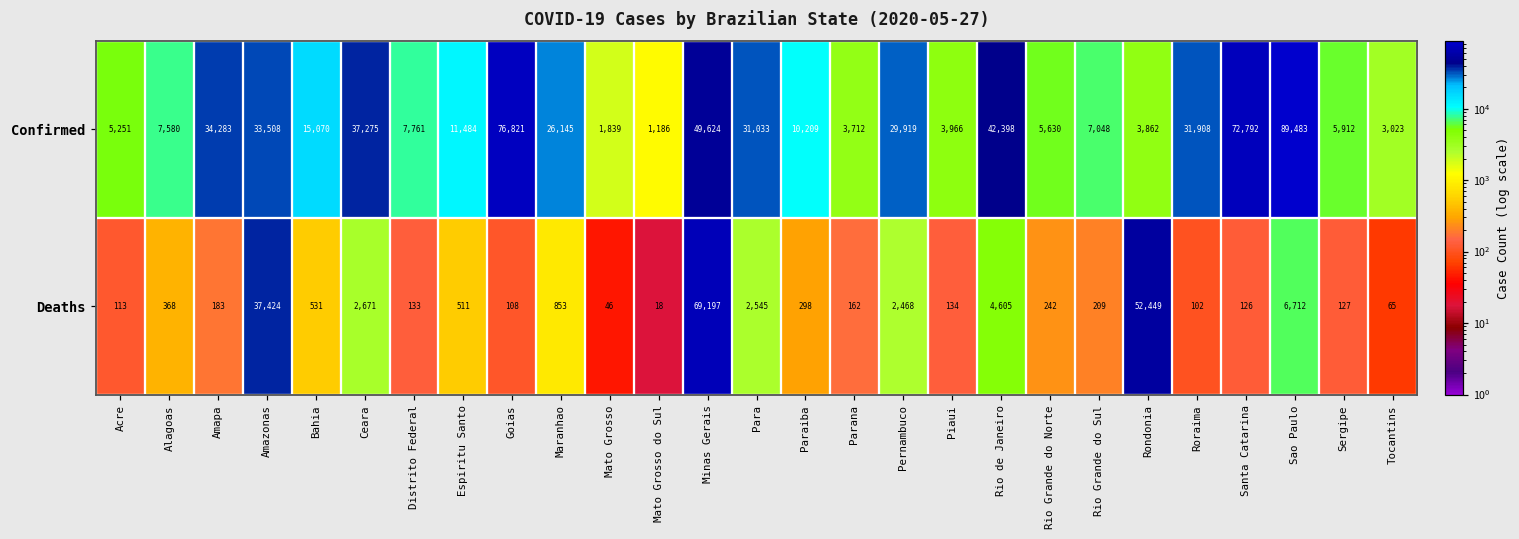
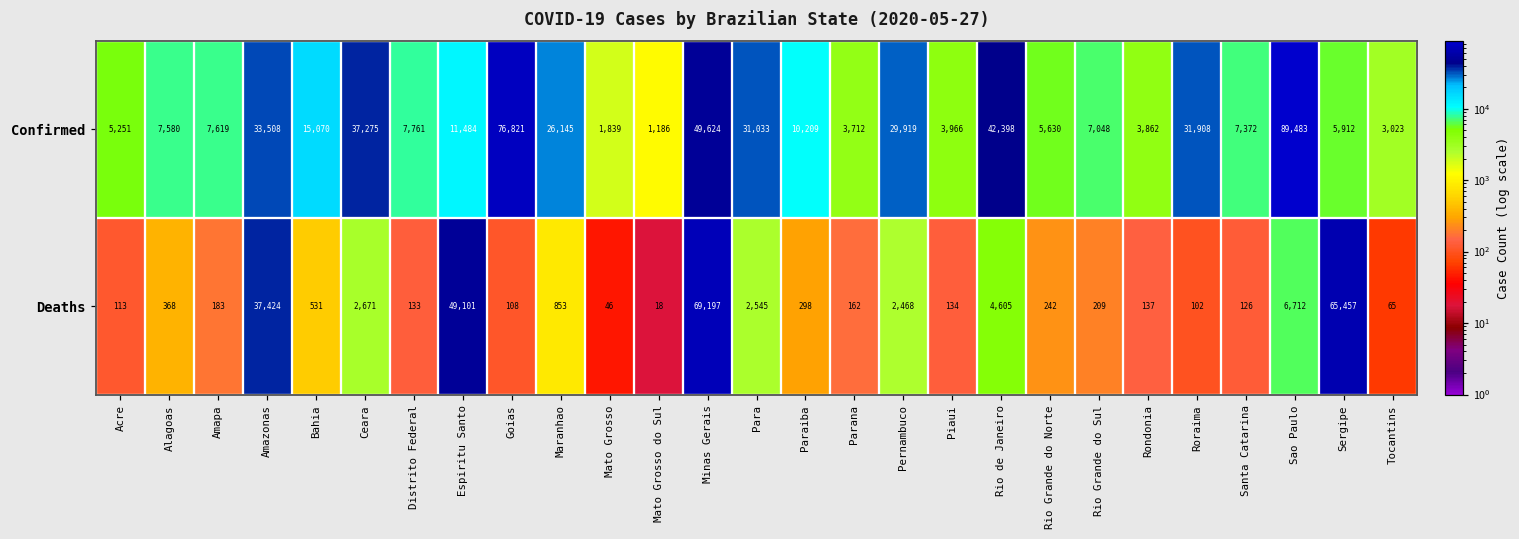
Confirmed, Amapa: 34,283 -> 7,619
Confirmed, Santa Catarina: 72,792 -> 7,372
Deaths, Espiritu Santo: 511 -> 49,101
Deaths, Rondonia: 52,449 -> 137
Deaths, Sergipe: 127 -> 65,457
